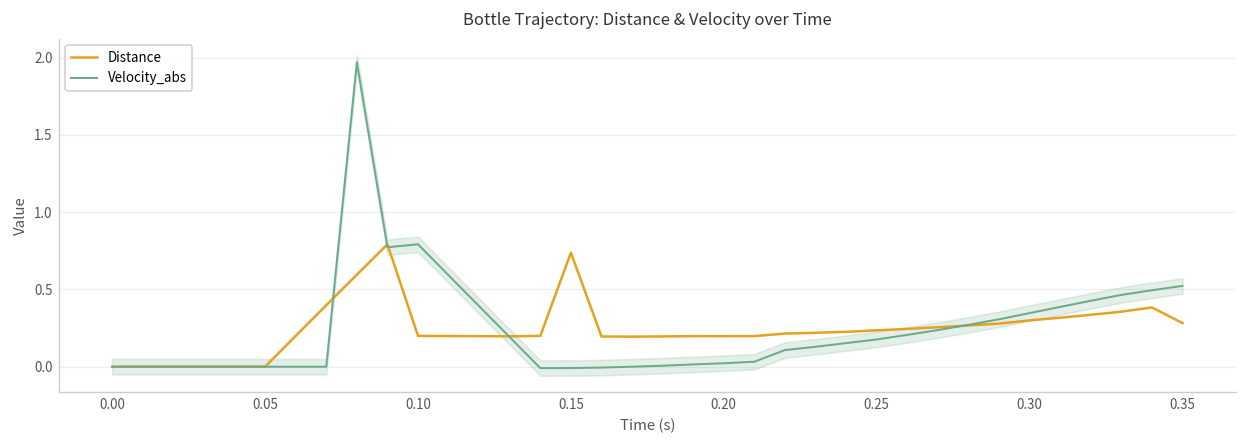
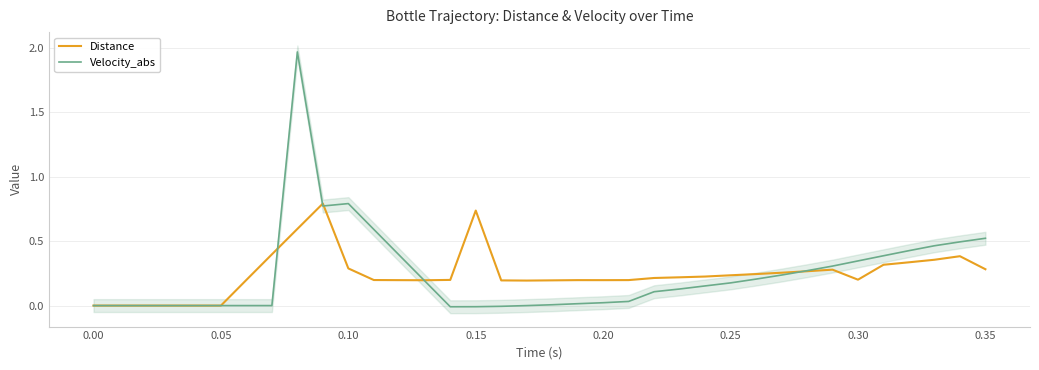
Distance, 0.10: 0.20 -> 0.29
Distance, 0.30: 0.30 -> 0.20
